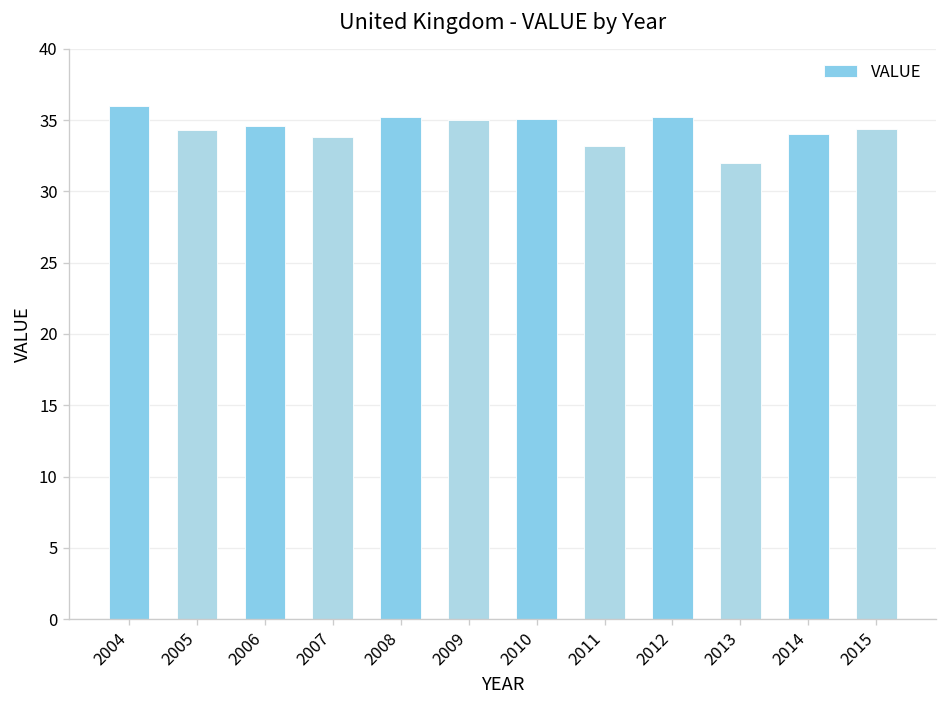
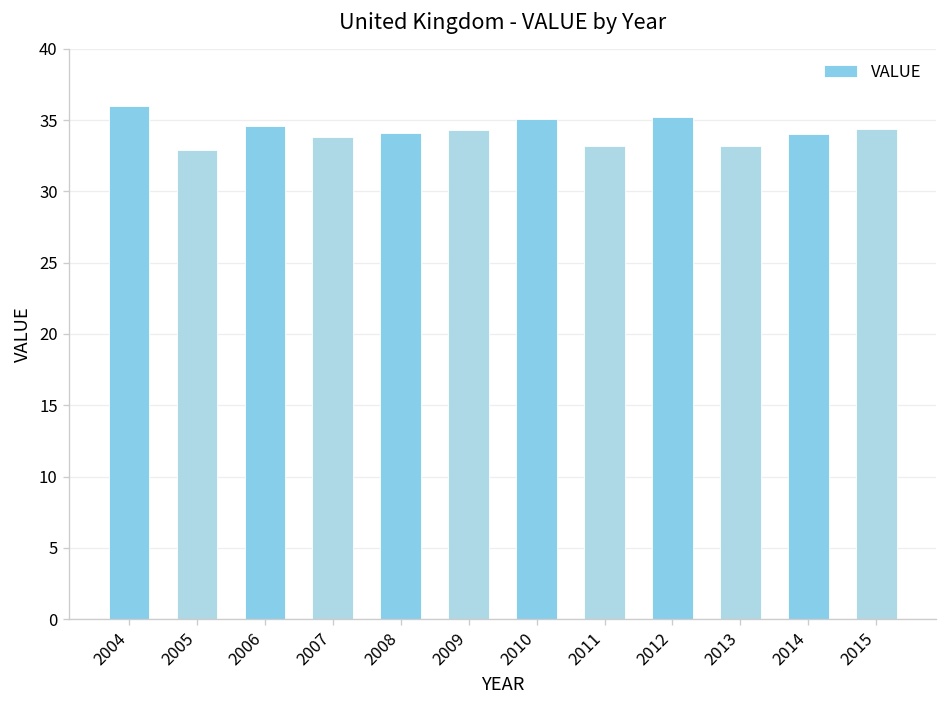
2005: 34.3 -> 32.9
2008: 35.2 -> 34.1
2009: 35.0 -> 34.3
2013: 32.0 -> 33.2
